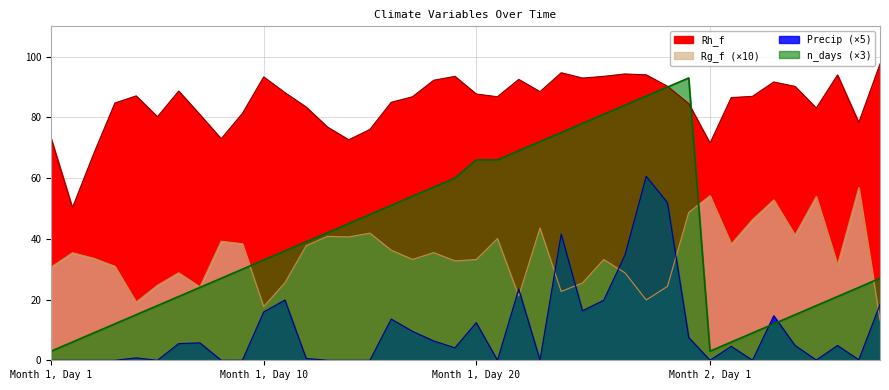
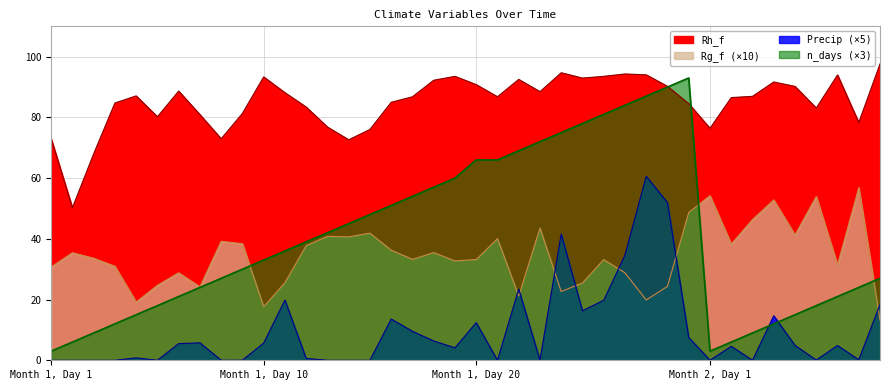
Precip (×5), Month 1, Day 10: 16 -> 6
Rh_f, Month 1, Day 20: 88 -> 91
Rh_f, Month 2, Day 1: 72 -> 76
